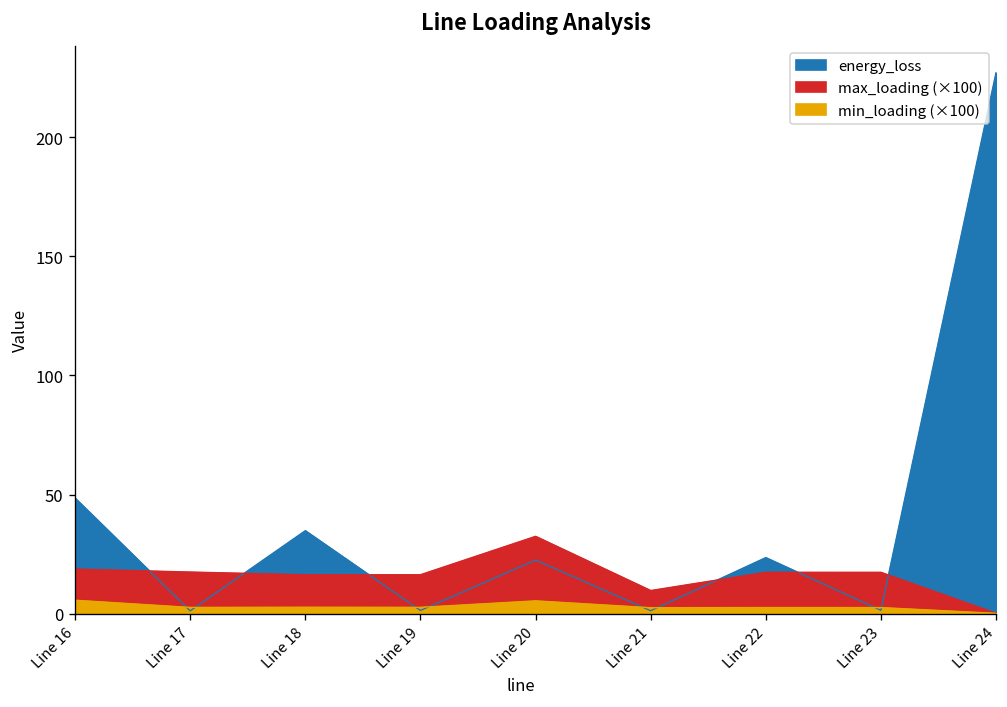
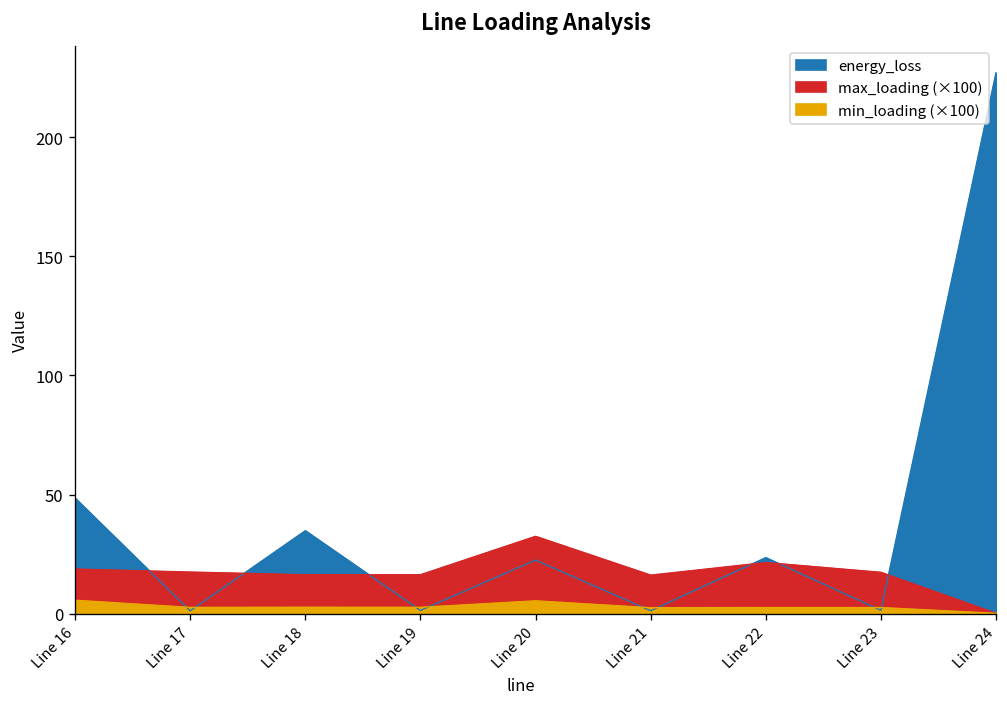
max_loading (×100), Line 21: 10 -> 16
max_loading (×100), Line 22: 17 -> 21
